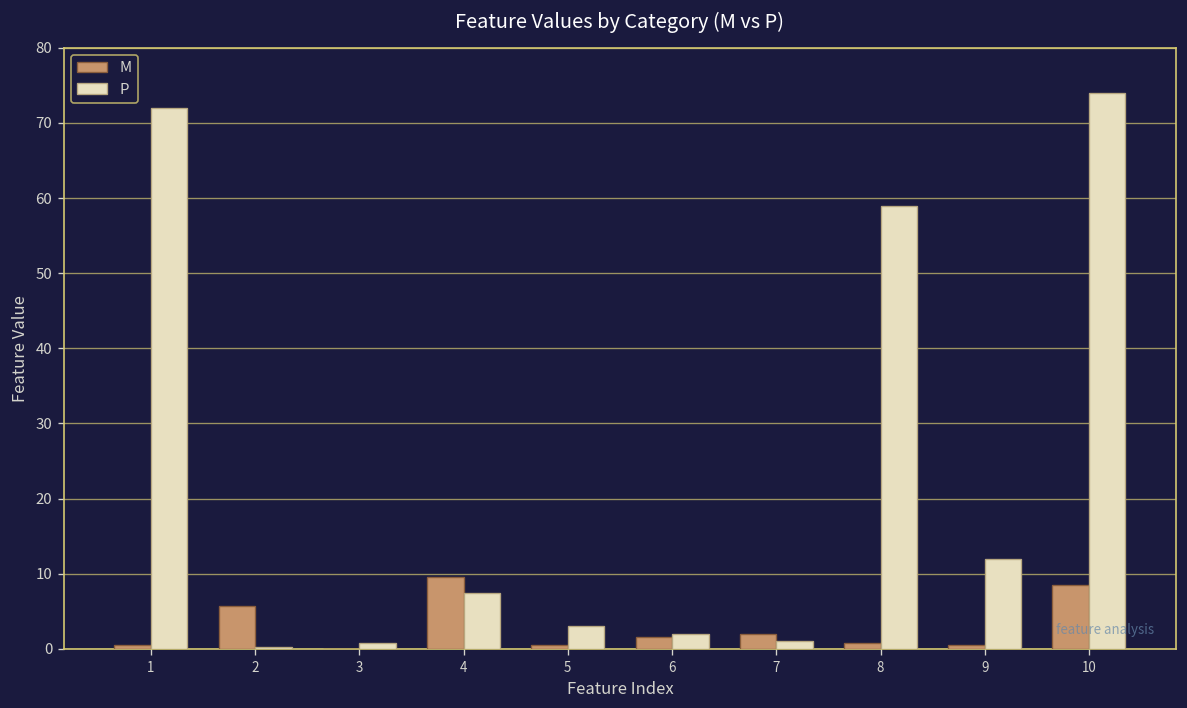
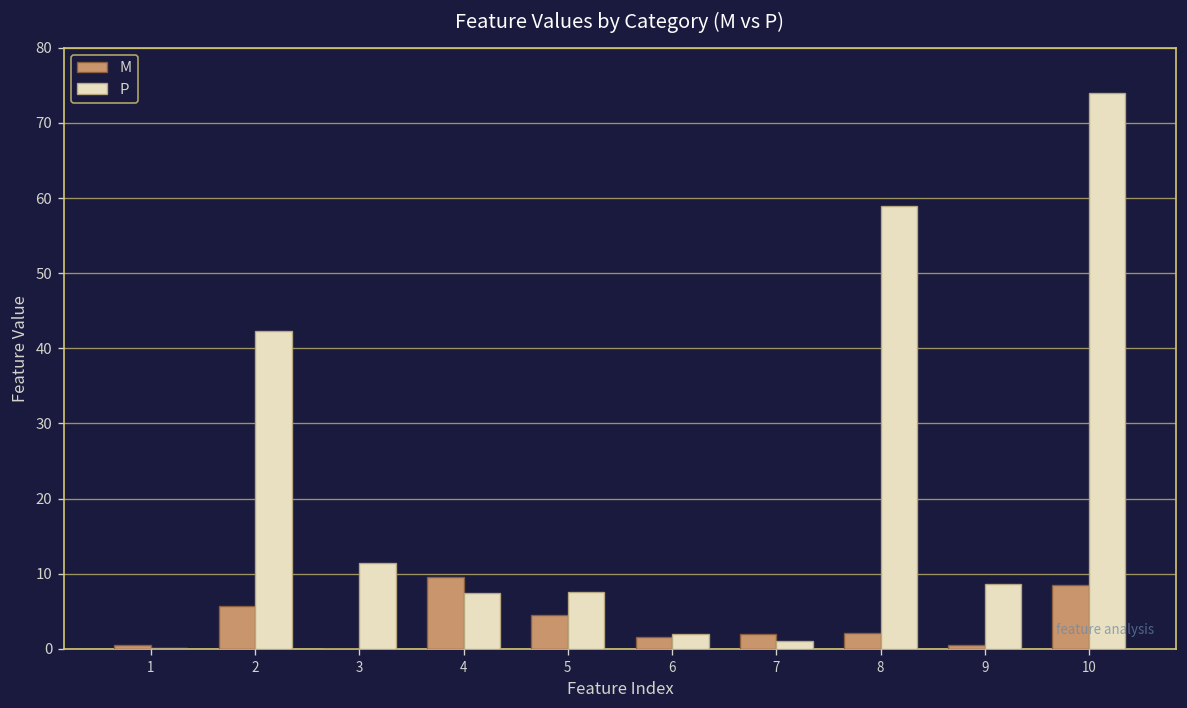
P, 1: 72 -> 0
P, 2: 0 -> 42
P, 3: 1 -> 11
M, 5: 1 -> 4
P, 5: 3 -> 8
M, 8: 1 -> 2
P, 9: 12 -> 9
